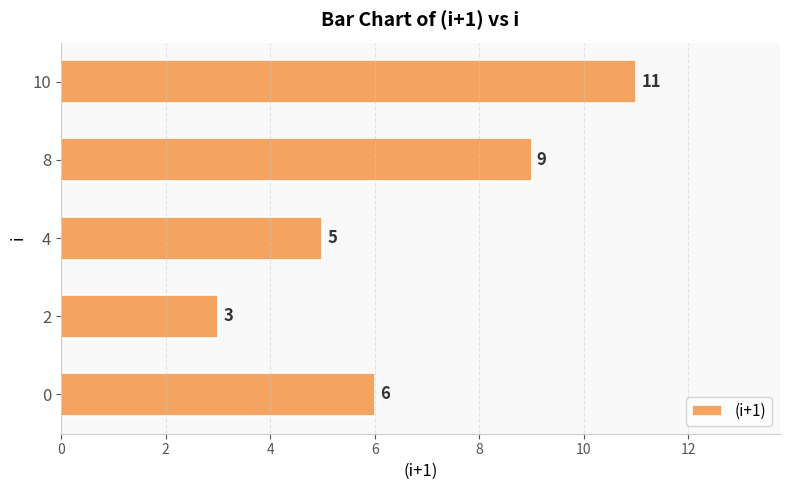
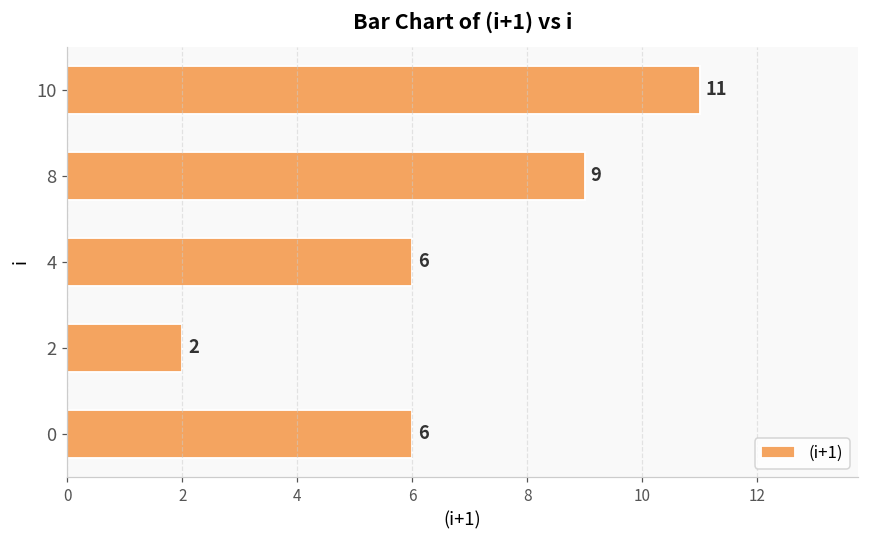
4: 5 -> 6
2: 3 -> 2
